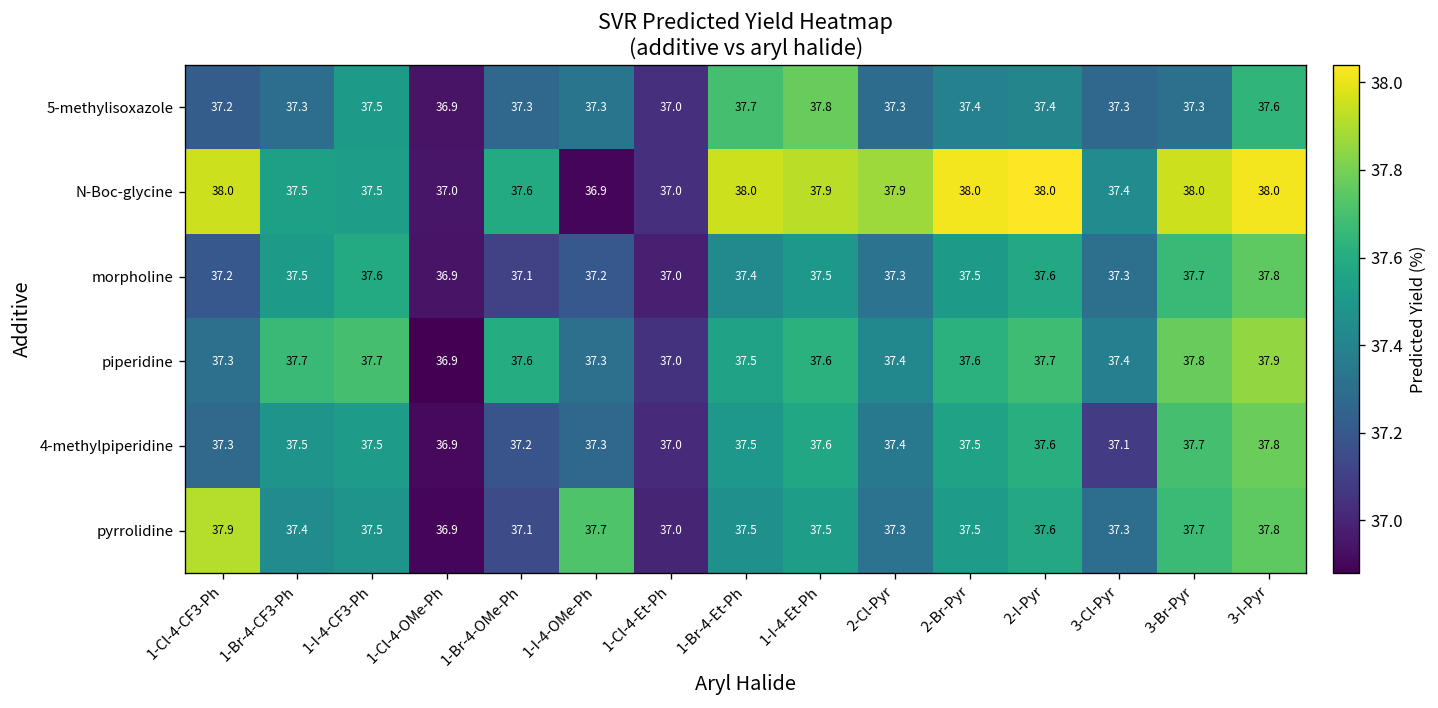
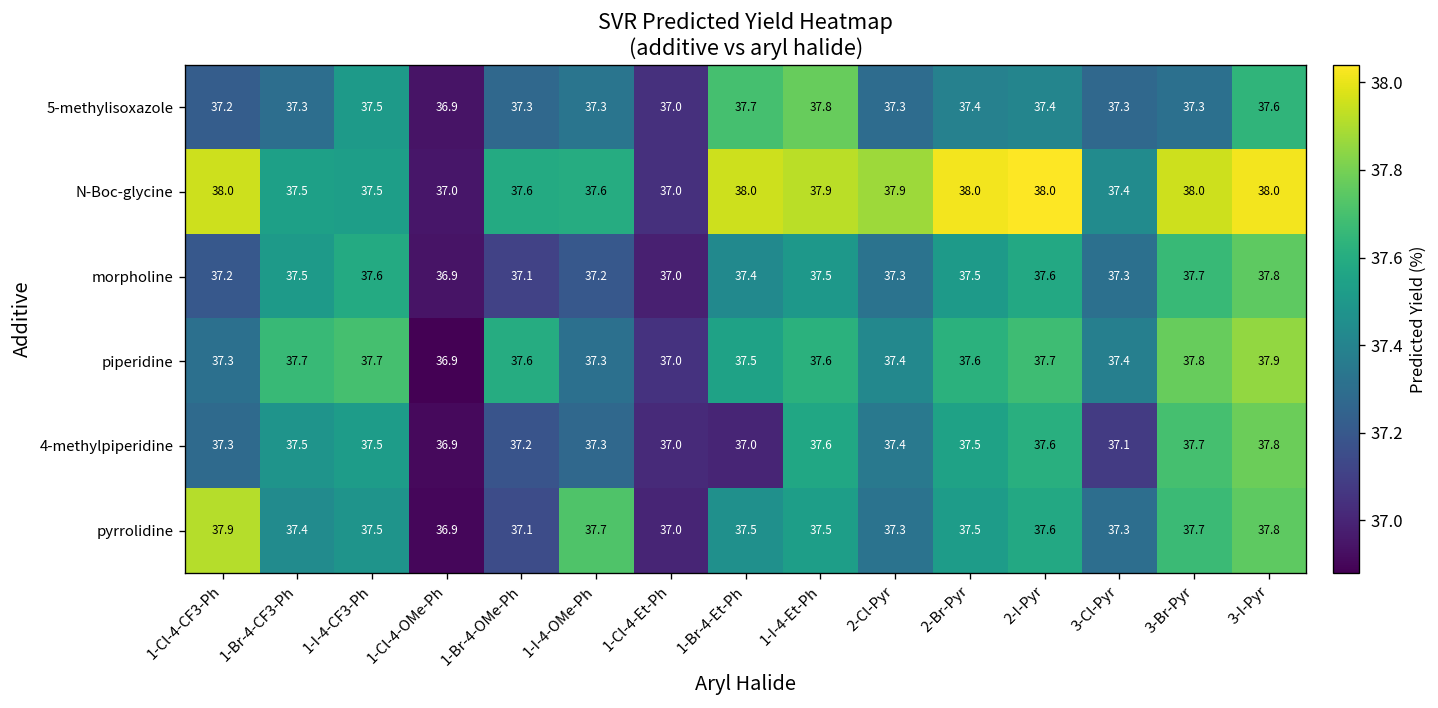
N-Boc-glycine, 1-I-4-OMe-Ph: 36.9 -> 37.6
4-methylpiperidine, 1-Br-4-Et-Ph: 37.5 -> 37.0
